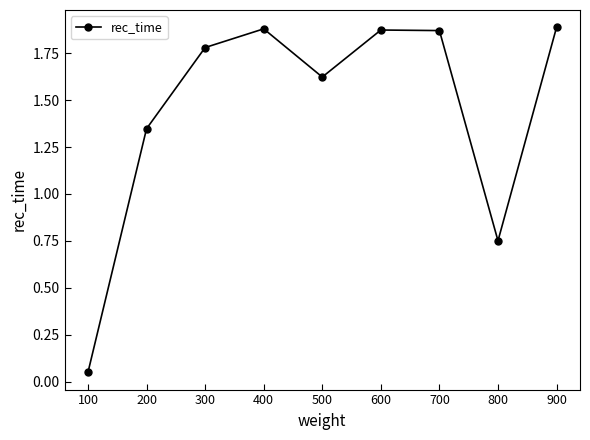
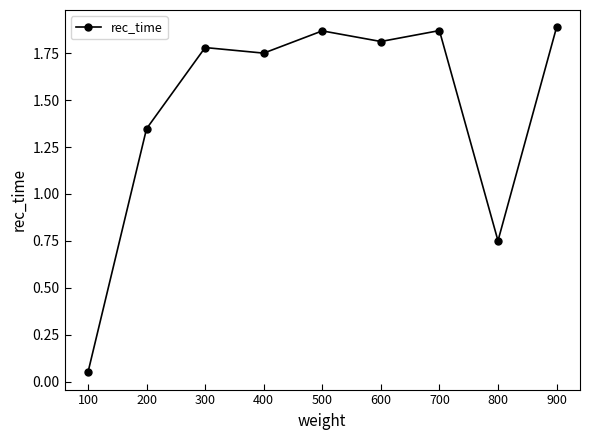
400: 1.88 -> 1.75
500: 1.62 -> 1.87
600: 1.87 -> 1.81
